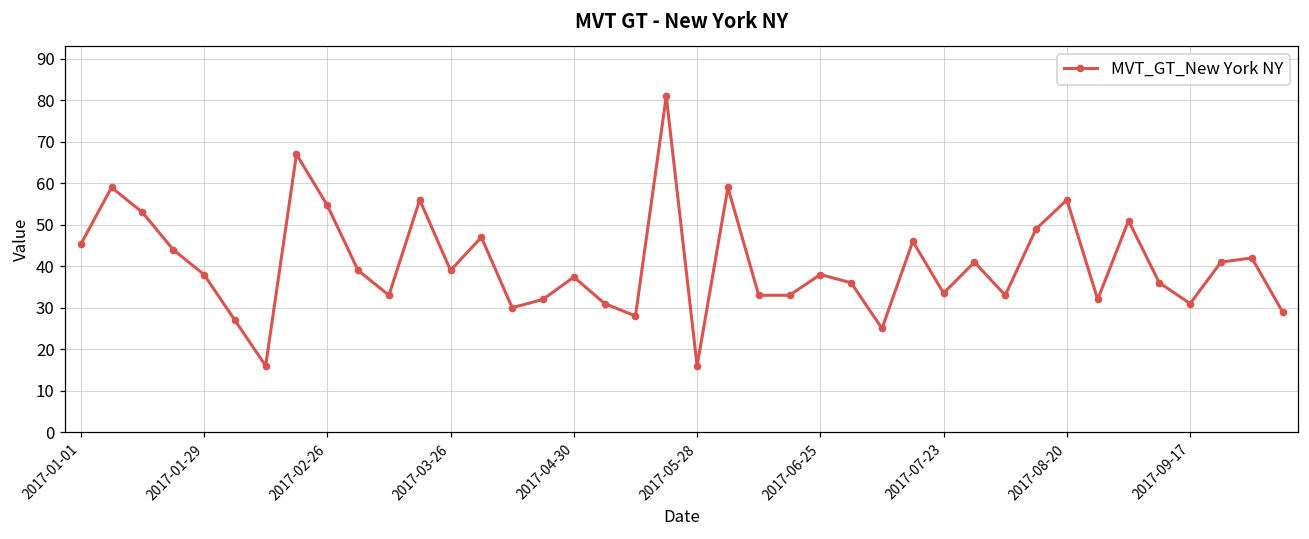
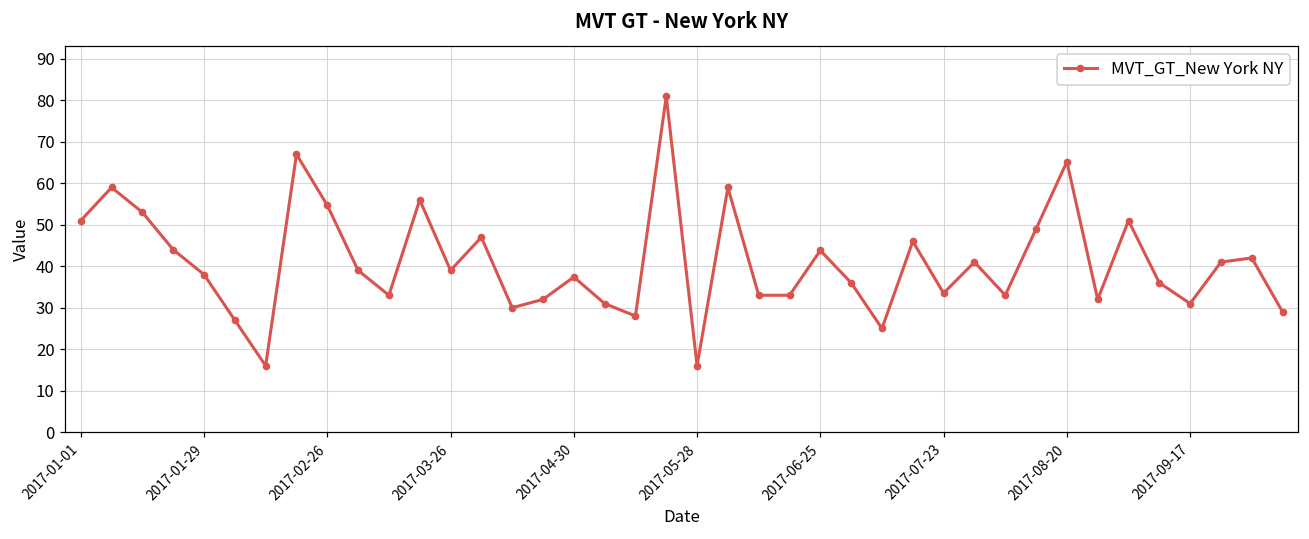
2017-01-01: 45 -> 51
2017-06-25: 38 -> 44
2017-08-20: 56 -> 65
